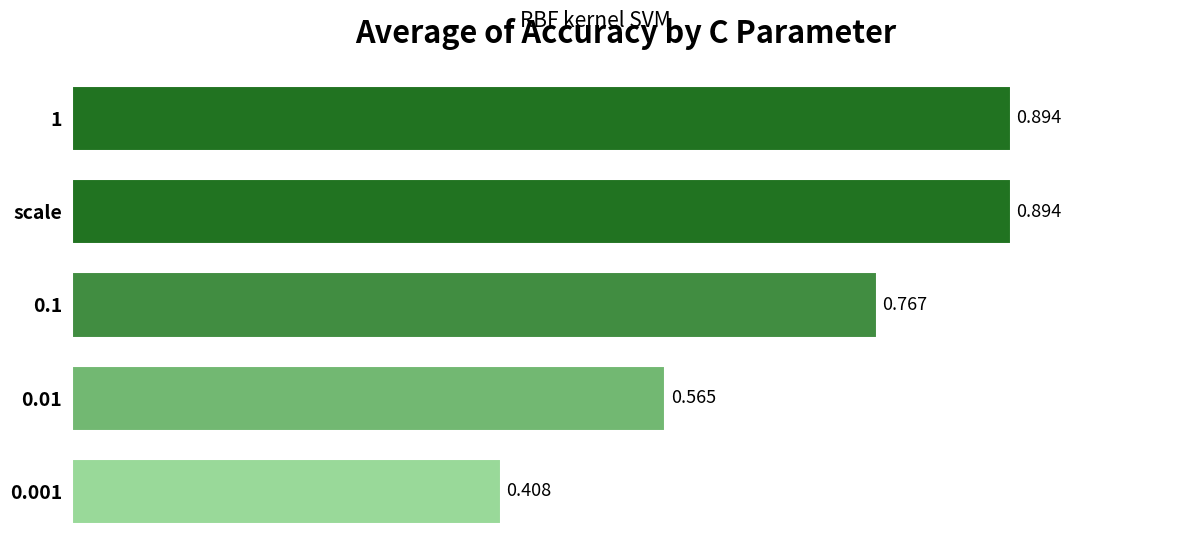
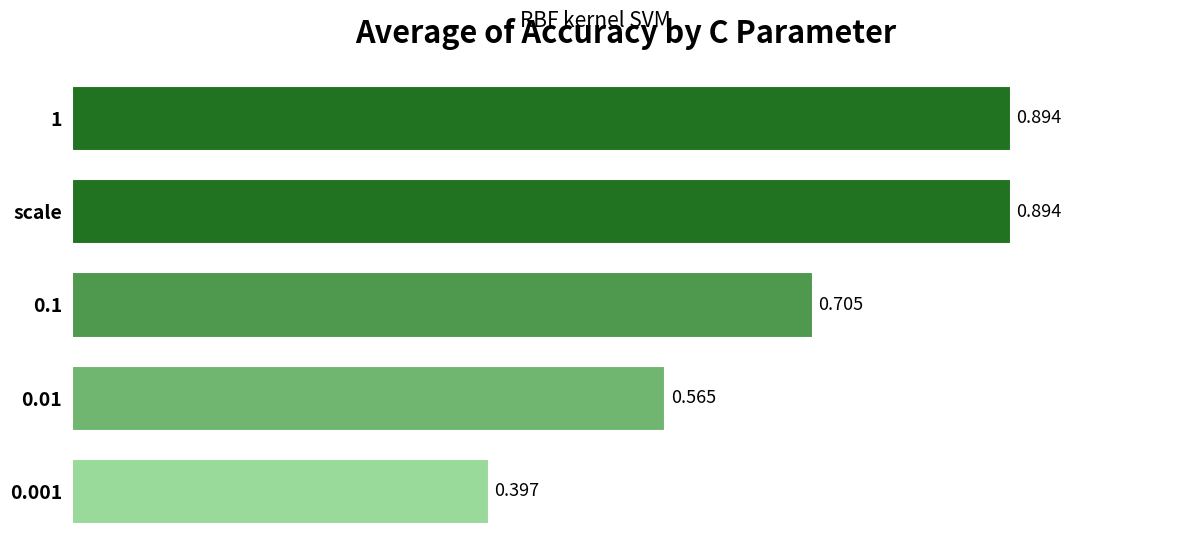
0.1: 0.767 -> 0.705
0.001: 0.408 -> 0.397
